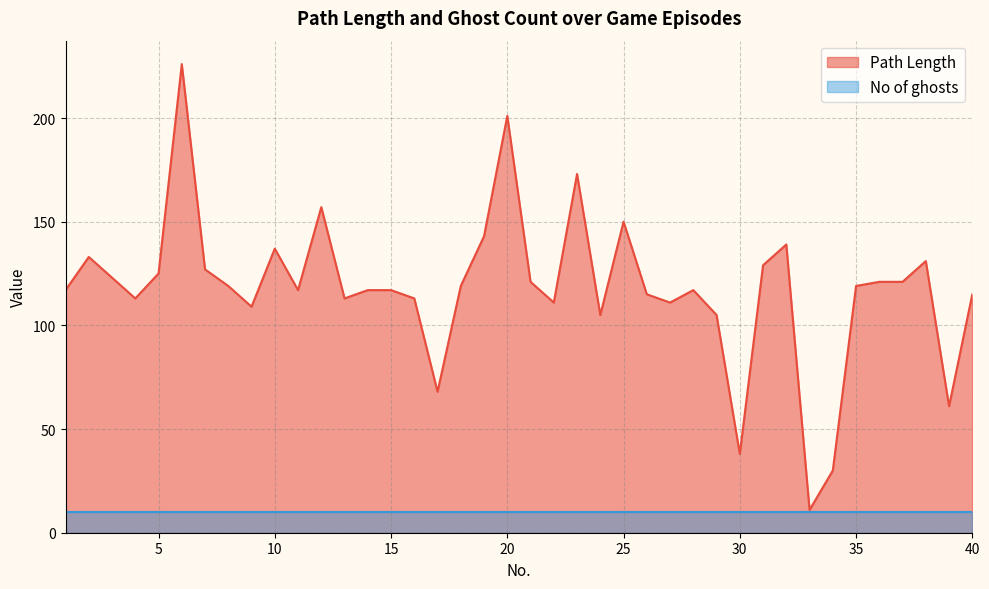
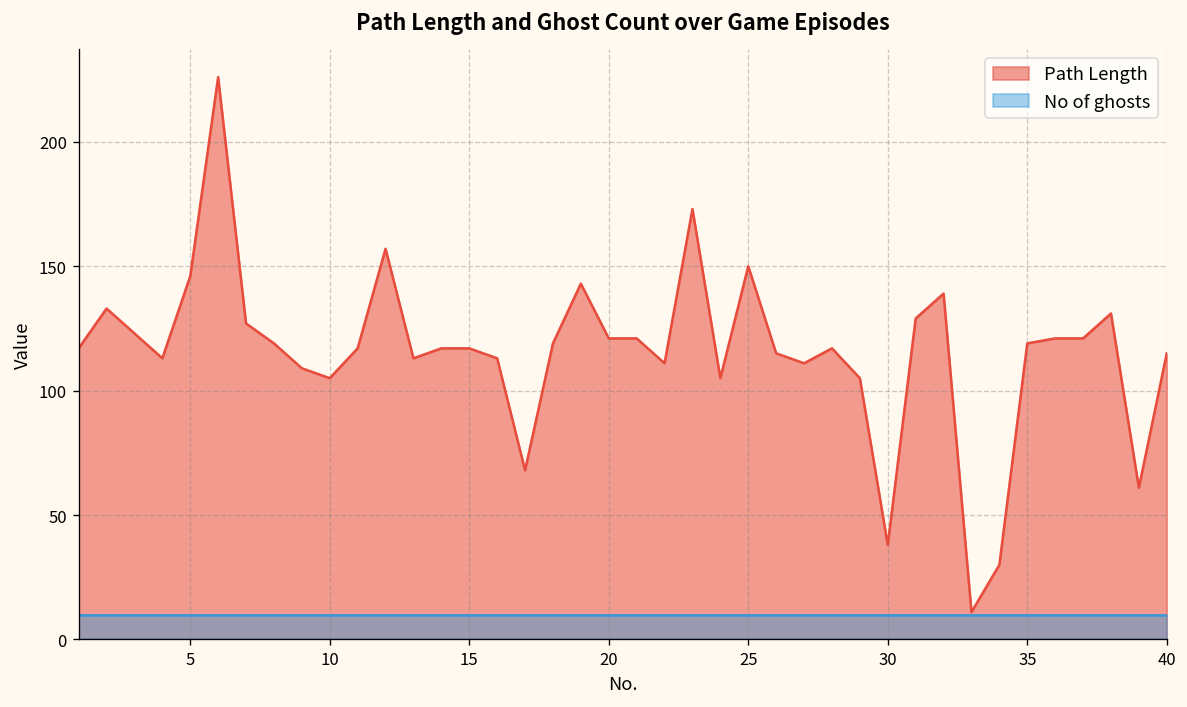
Path Length, 5: 125 -> 146
Path Length, 10: 137 -> 105
Path Length, 20: 201 -> 121
